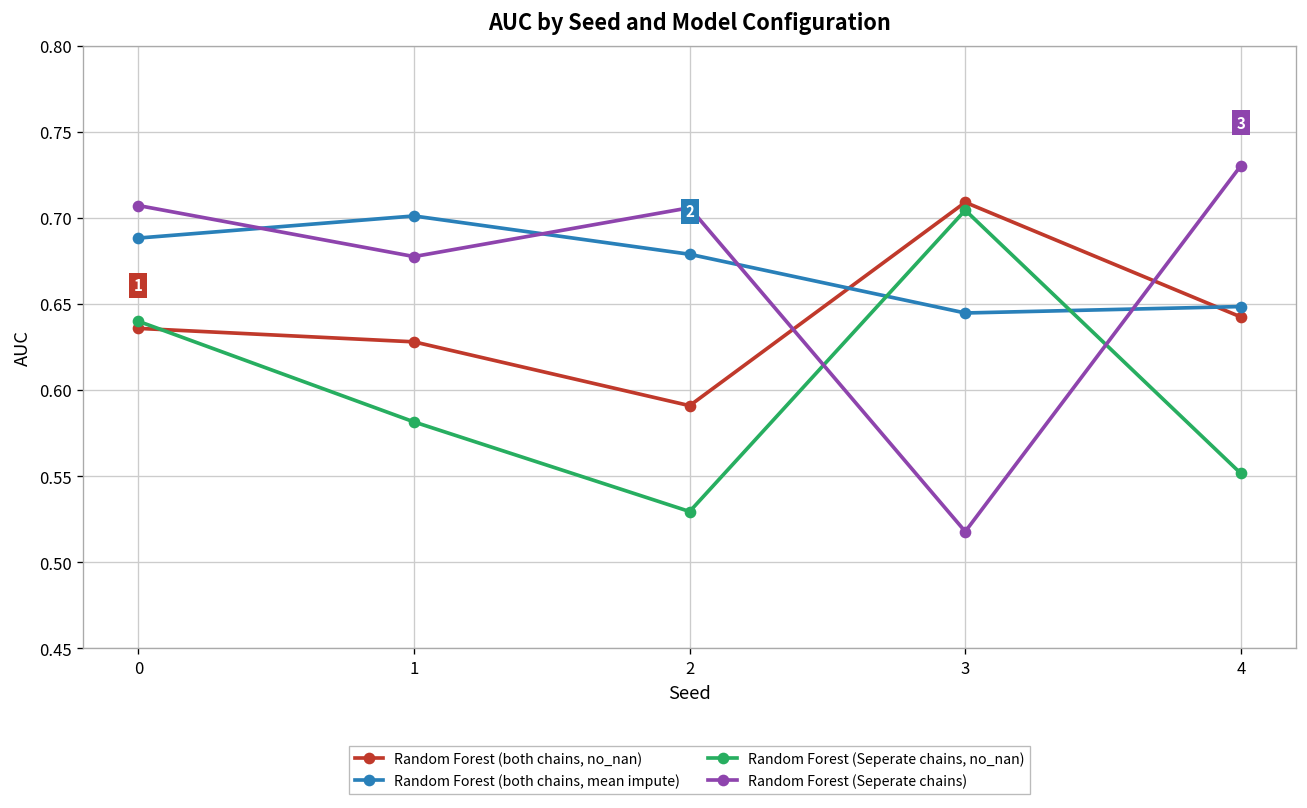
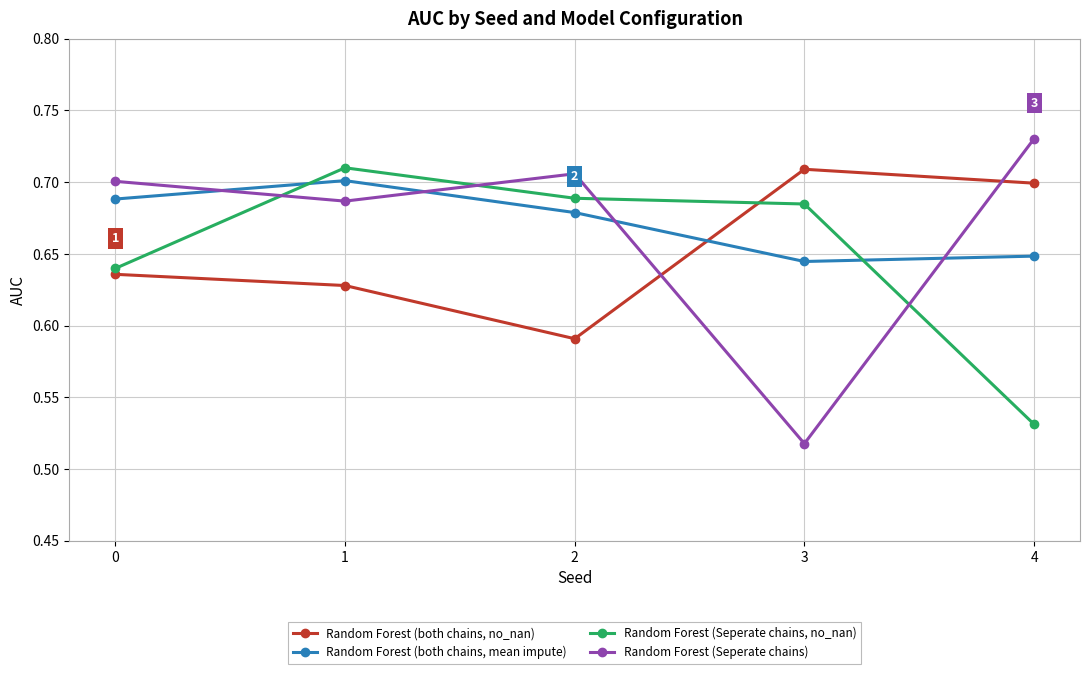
Random Forest (Seperate chains), 0: 0.707 -> 0.701
Random Forest (Seperate chains, no_nan), 1: 0.581 -> 0.710
Random Forest (Seperate chains), 1: 0.678 -> 0.687
Random Forest (Seperate chains, no_nan), 2: 0.529 -> 0.689
Random Forest (Seperate chains, no_nan), 3: 0.704 -> 0.685
Random Forest (both chains, no_nan), 4: 0.642 -> 0.699
Random Forest (Seperate chains, no_nan), 4: 0.552 -> 0.531
